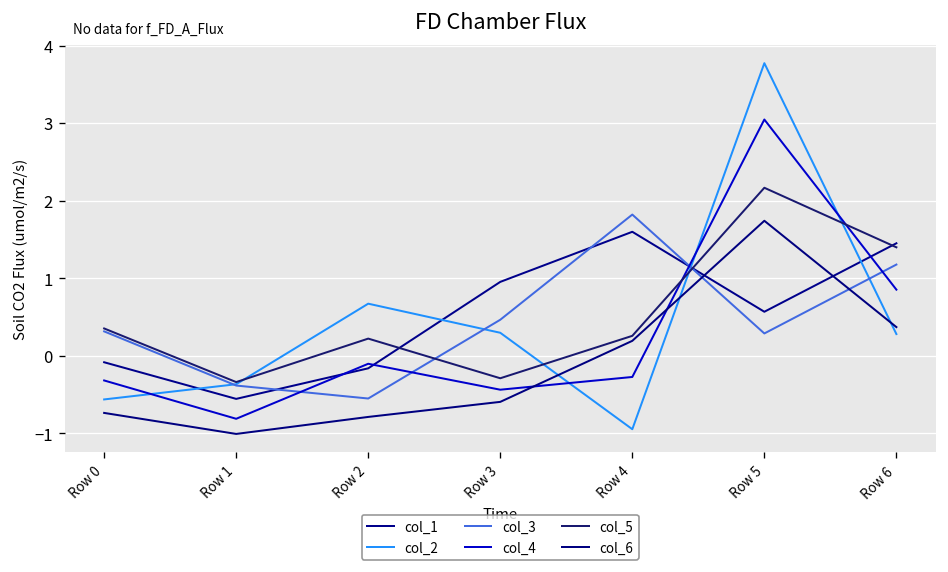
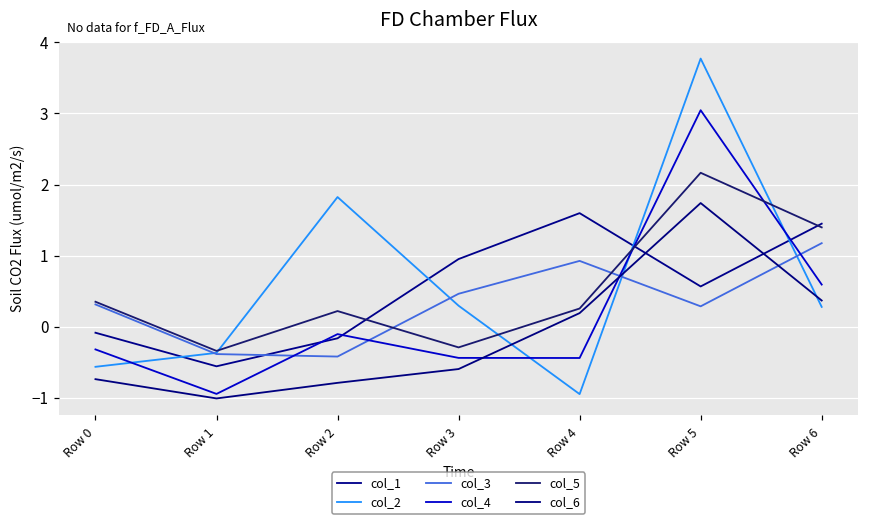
col_4, Row 1: -0.8 -> -0.9
col_2, Row 2: 0.7 -> 1.8
col_3, Row 2: -0.6 -> -0.4
col_3, Row 4: 1.8 -> 0.9
col_4, Row 4: -0.3 -> -0.4
col_4, Row 6: 0.9 -> 0.6
